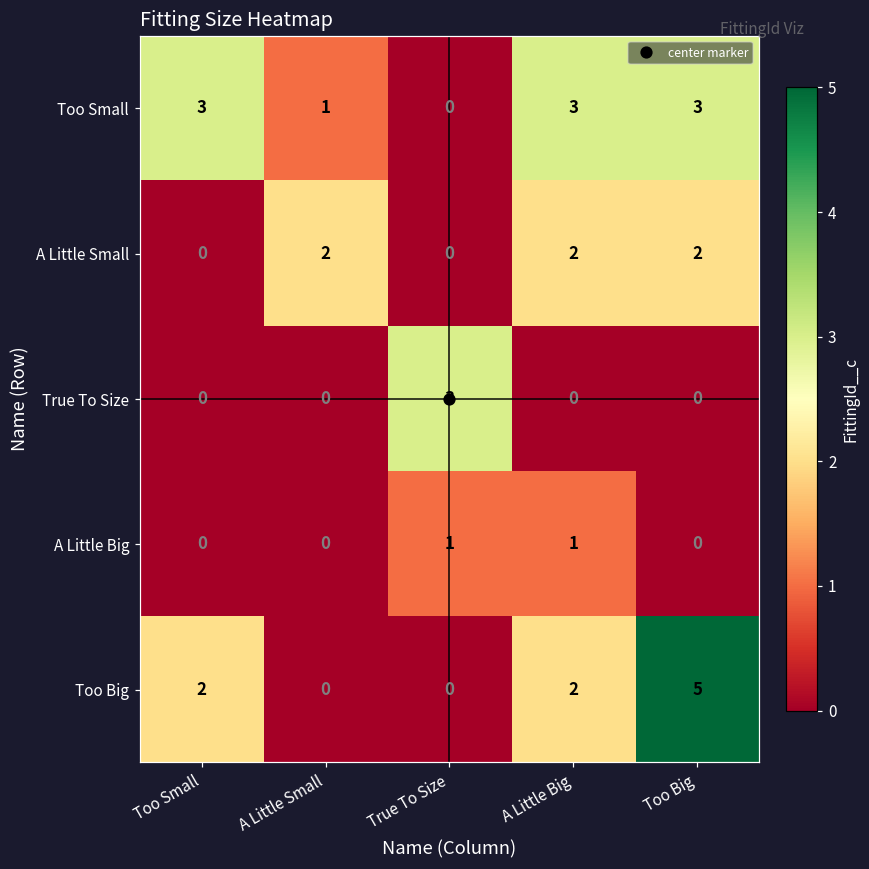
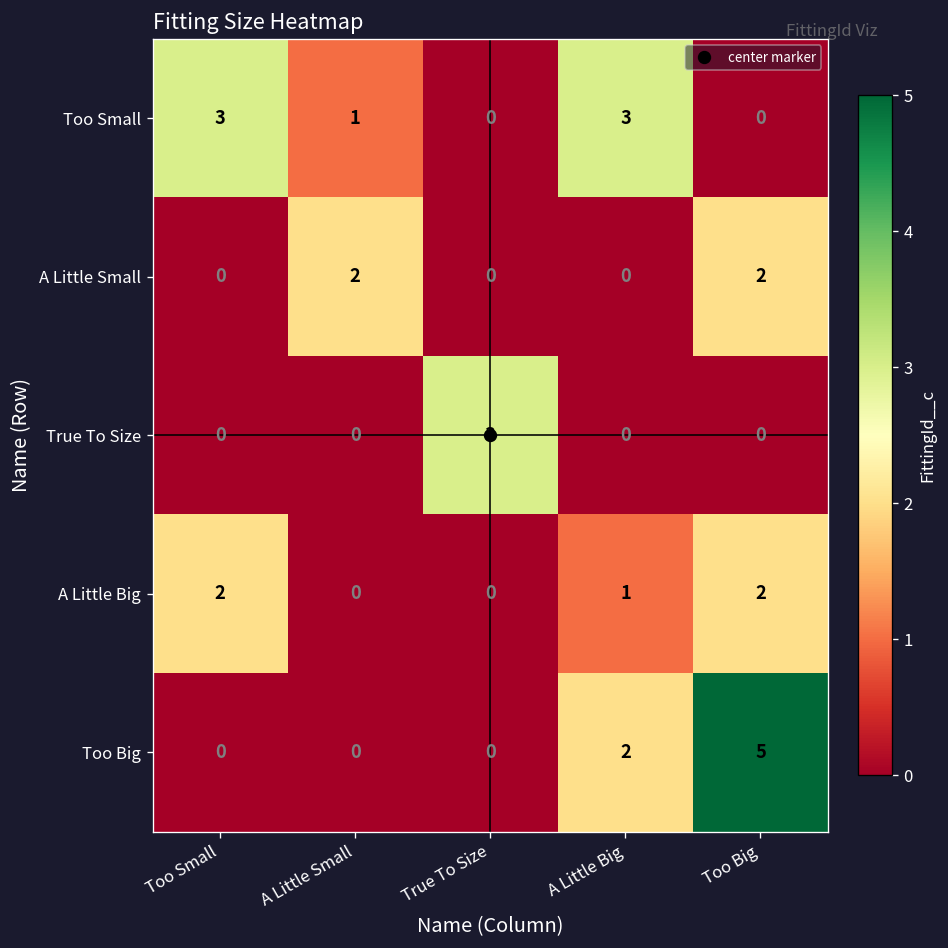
Too Small, Too Big: 3 -> 0
A Little Small, A Little Big: 2 -> 0
A Little Big, Too Small: 0 -> 2
A Little Big, True To Size: 1 -> 0
A Little Big, Too Big: 0 -> 2
Too Big, Too Small: 2 -> 0
